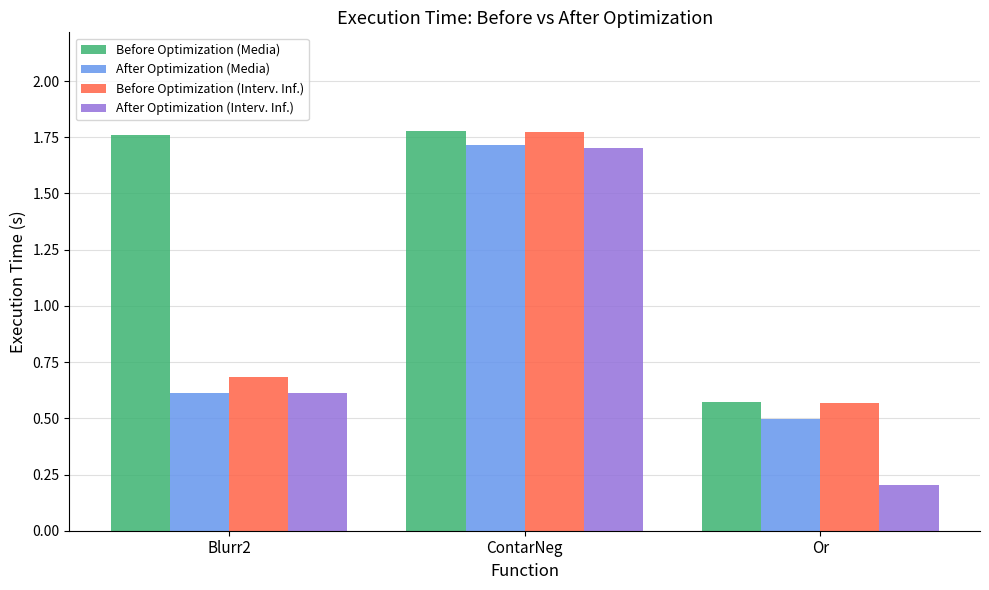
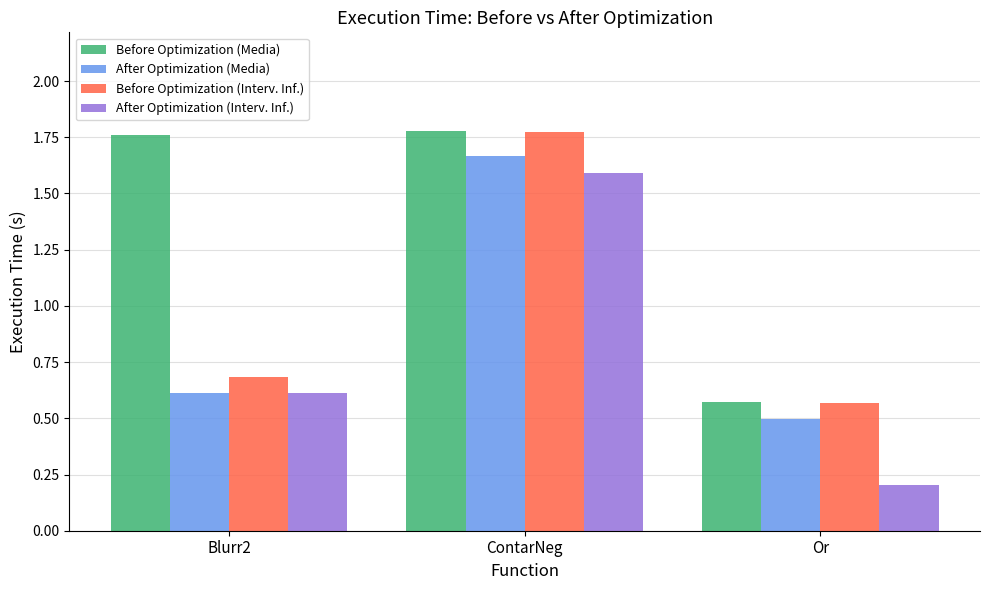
After Optimization (Media), ContarNeg: 1.71 -> 1.67
After Optimization (Interv. Inf.), ContarNeg: 1.70 -> 1.59
